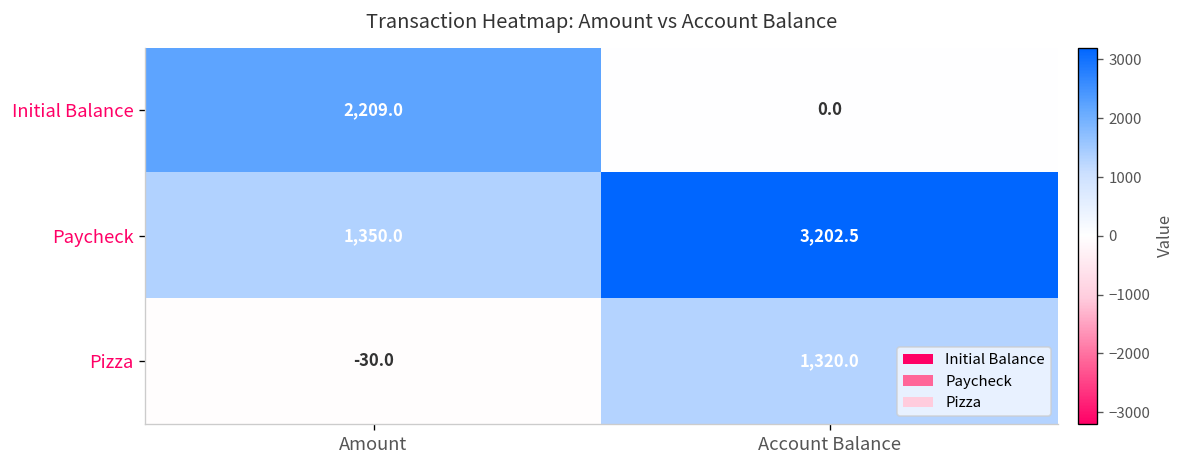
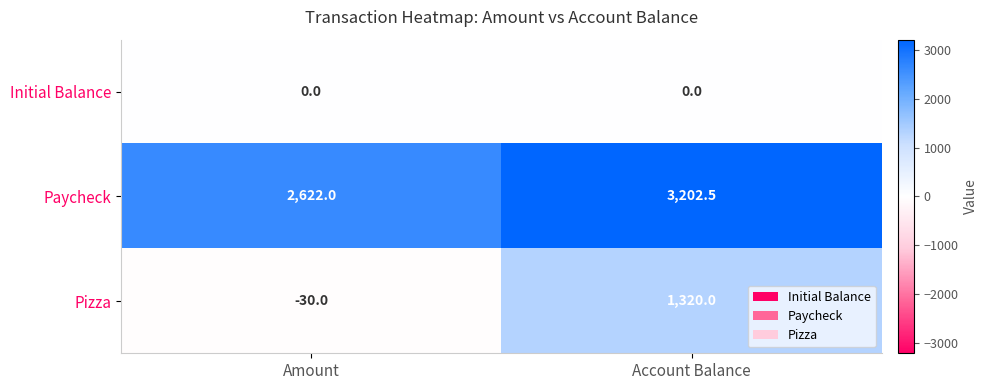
Initial Balance, Amount: 2,209.0 -> 0.0
Paycheck, Amount: 1,350.0 -> 2,622.0
